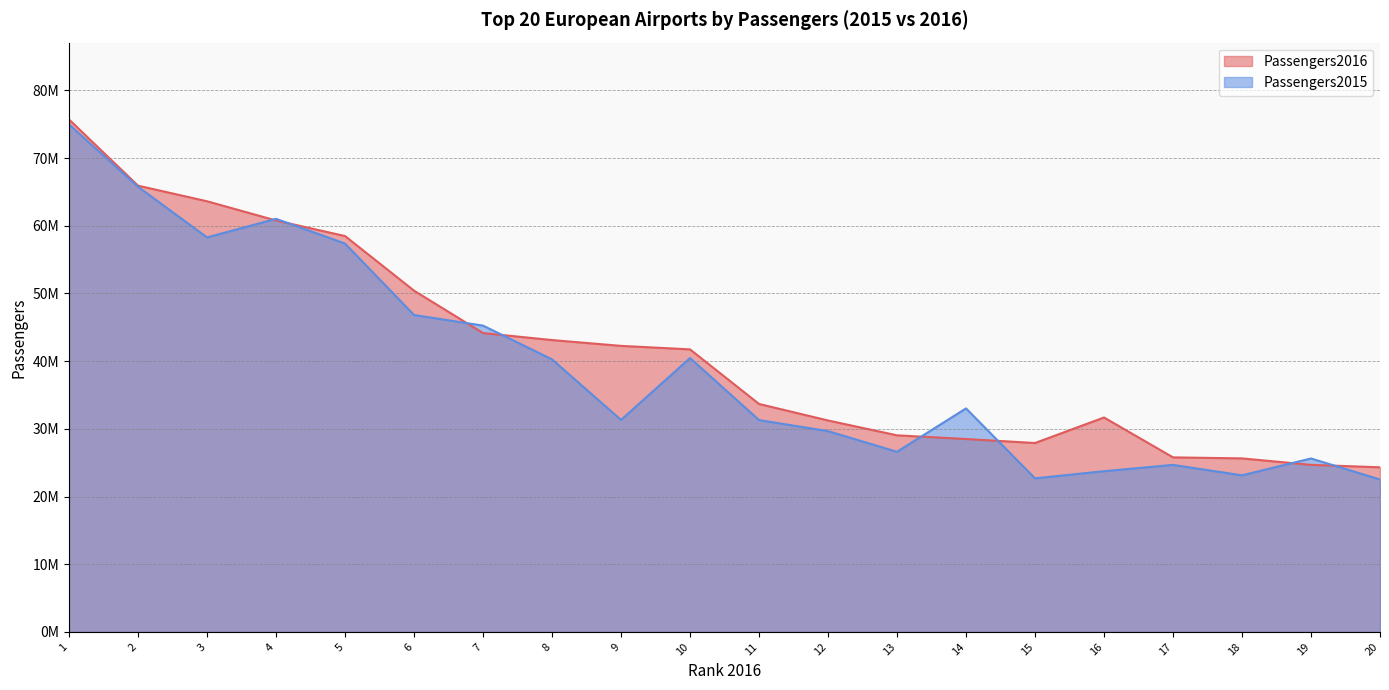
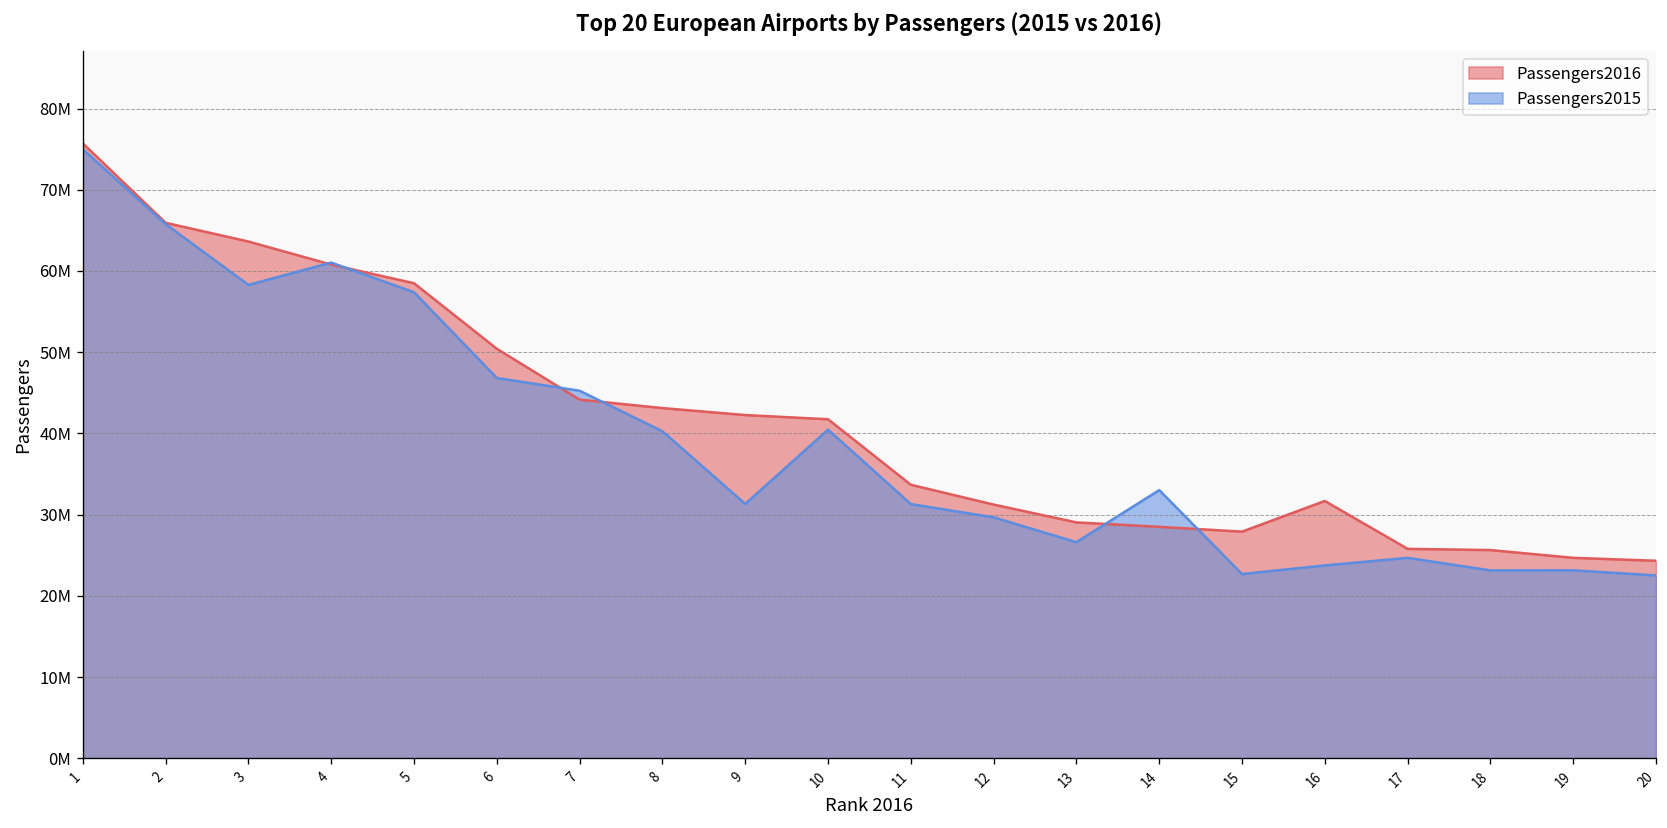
Passengers2015, 19: 26000000 -> 23000000
